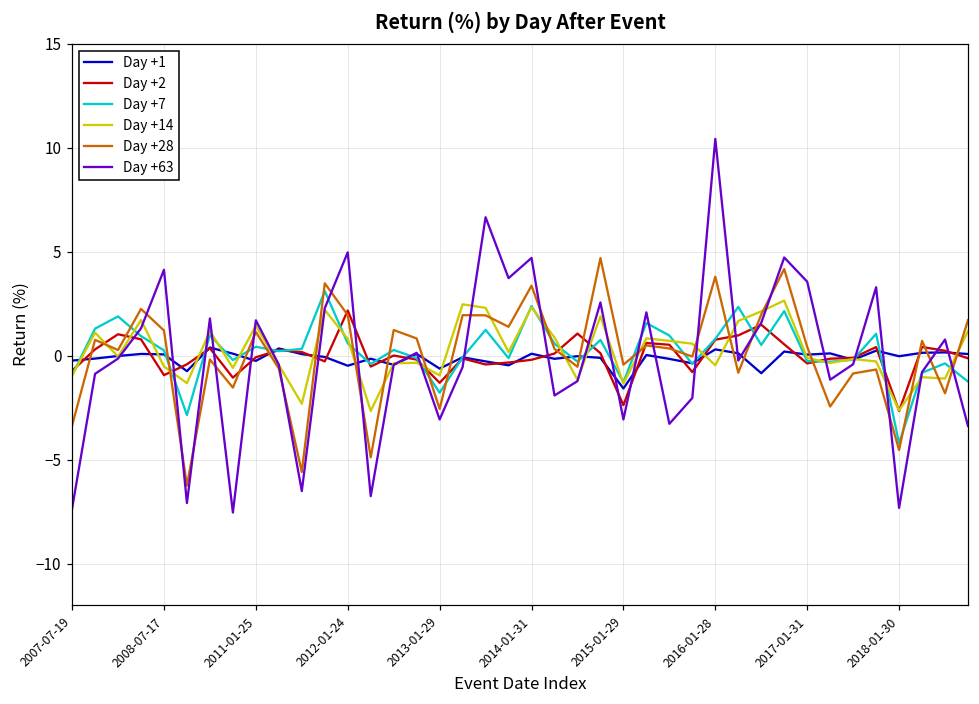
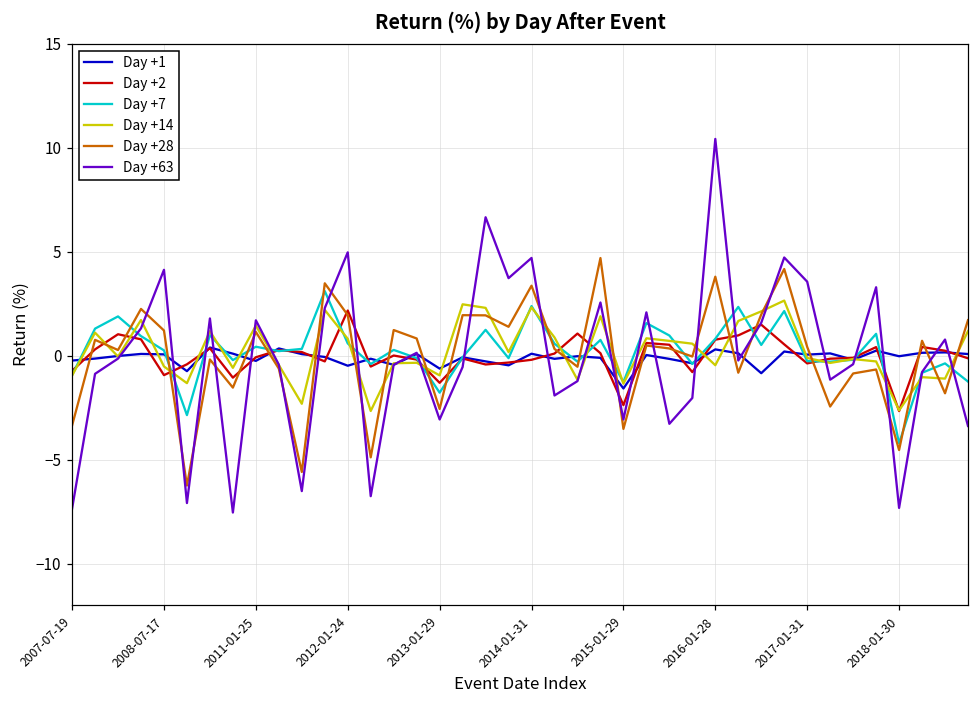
Day +28, 2015-01-29: -0.4 -> -3.5
